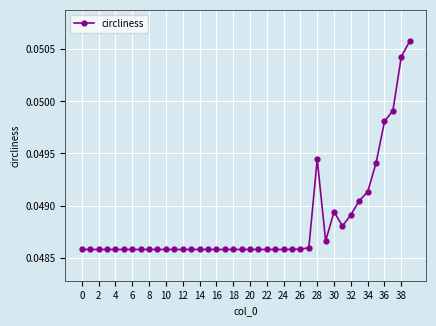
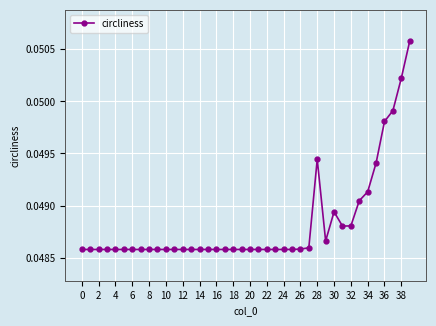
32: 0.04891 -> 0.04880
38: 0.05043 -> 0.05022
